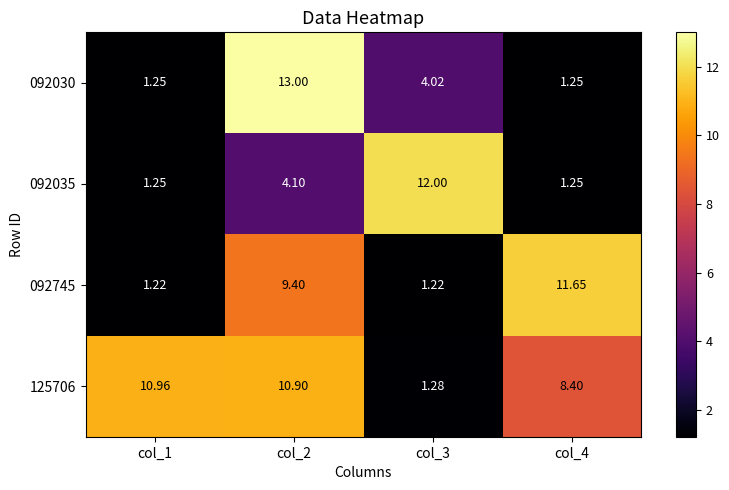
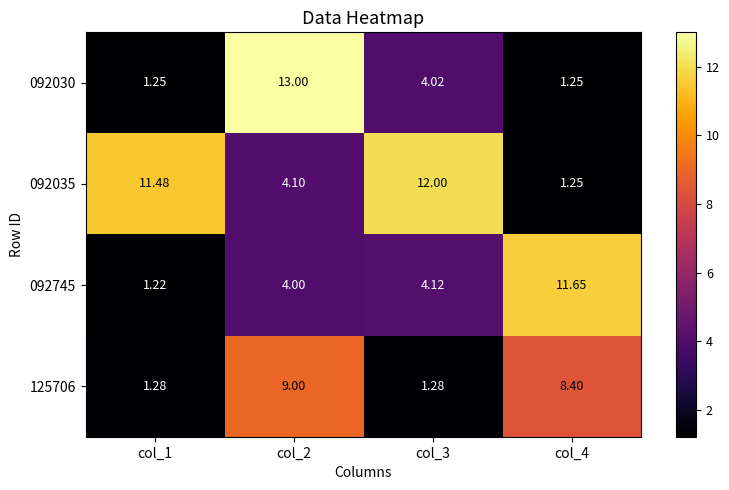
092035, col_1: 1.25 -> 11.48
092745, col_2: 9.40 -> 4.00
092745, col_3: 1.22 -> 4.12
125706, col_1: 10.96 -> 1.28
125706, col_2: 10.90 -> 9.00
